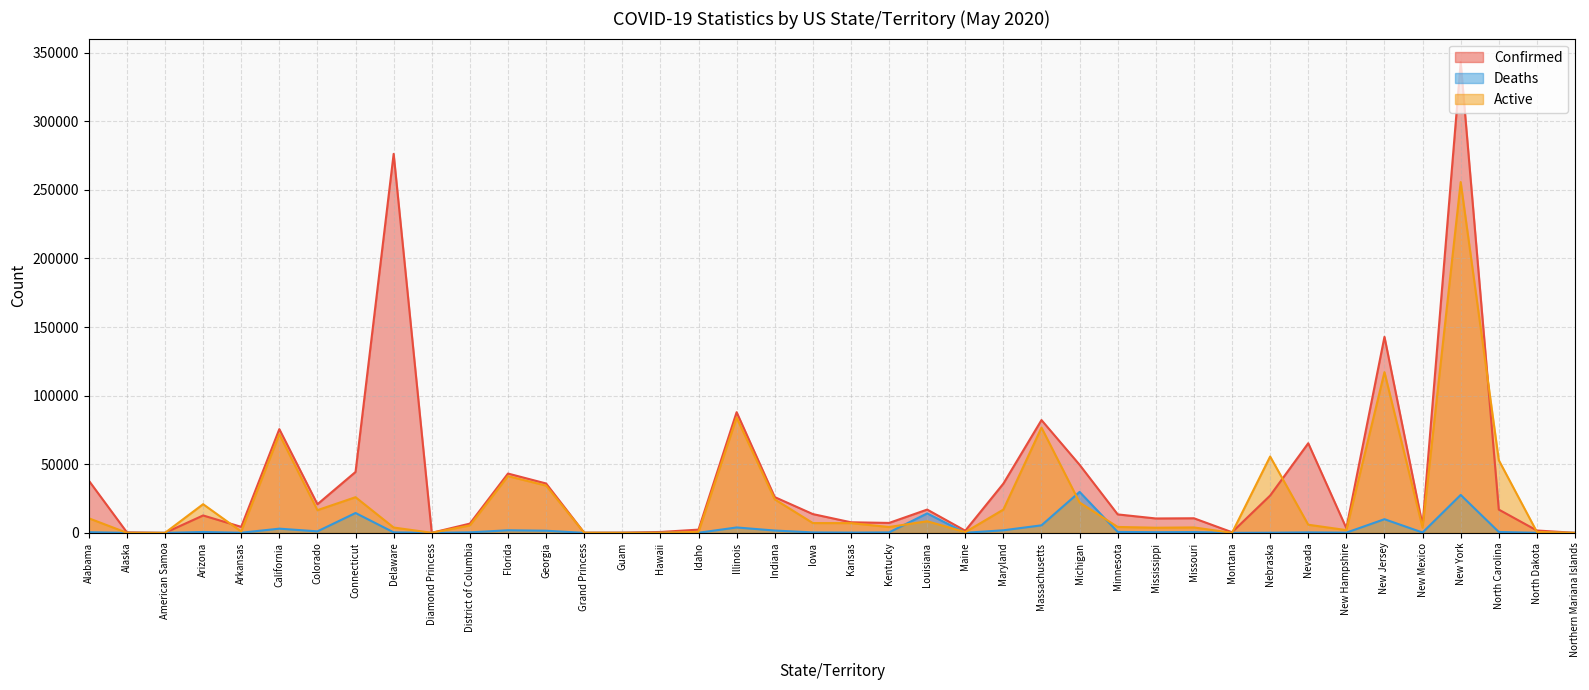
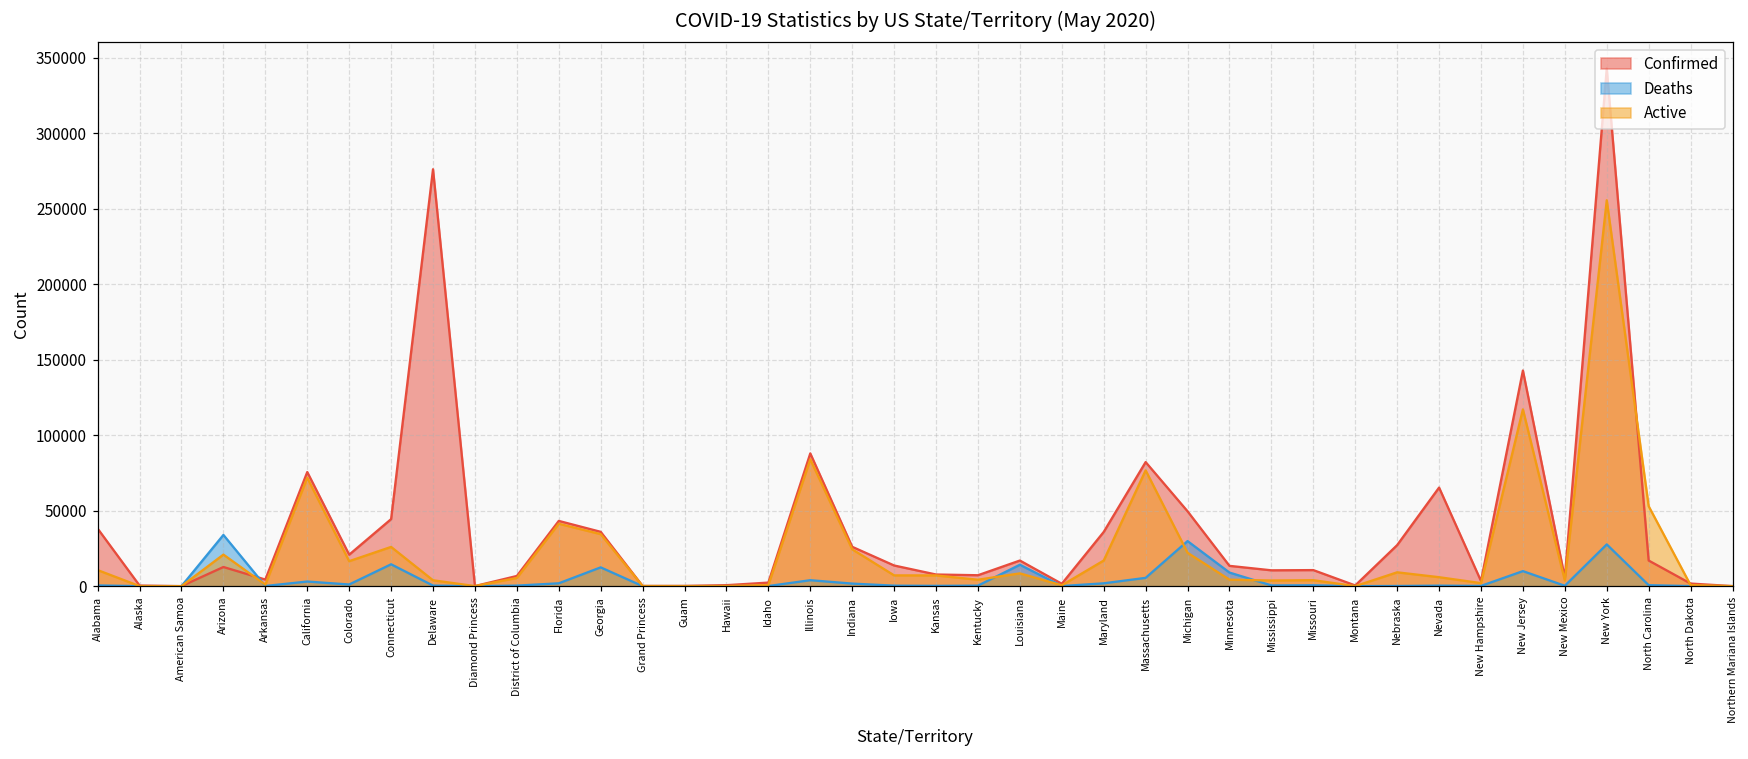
Deaths, Arizona: 1000 -> 34000
Deaths, Georgia: 2000 -> 12000
Deaths, Minnesota: 1000 -> 9000
Active, Nebraska: 56000 -> 9000
